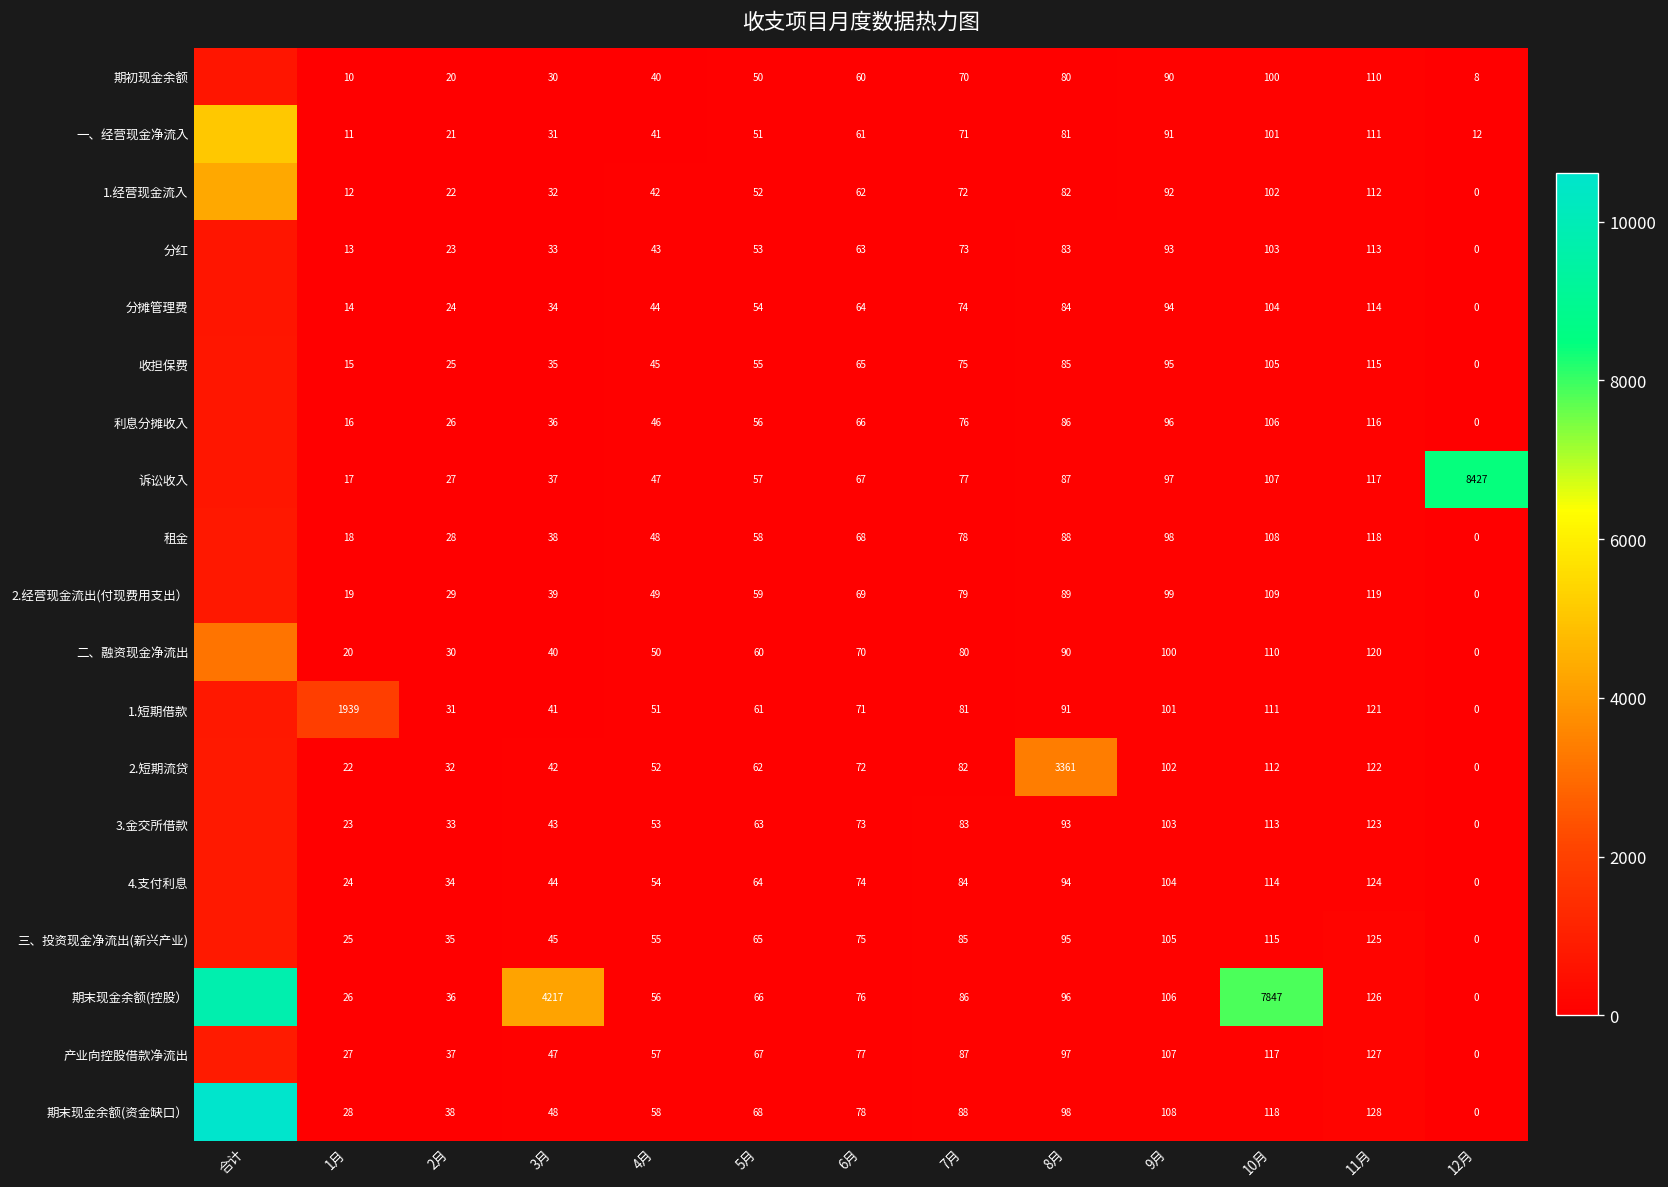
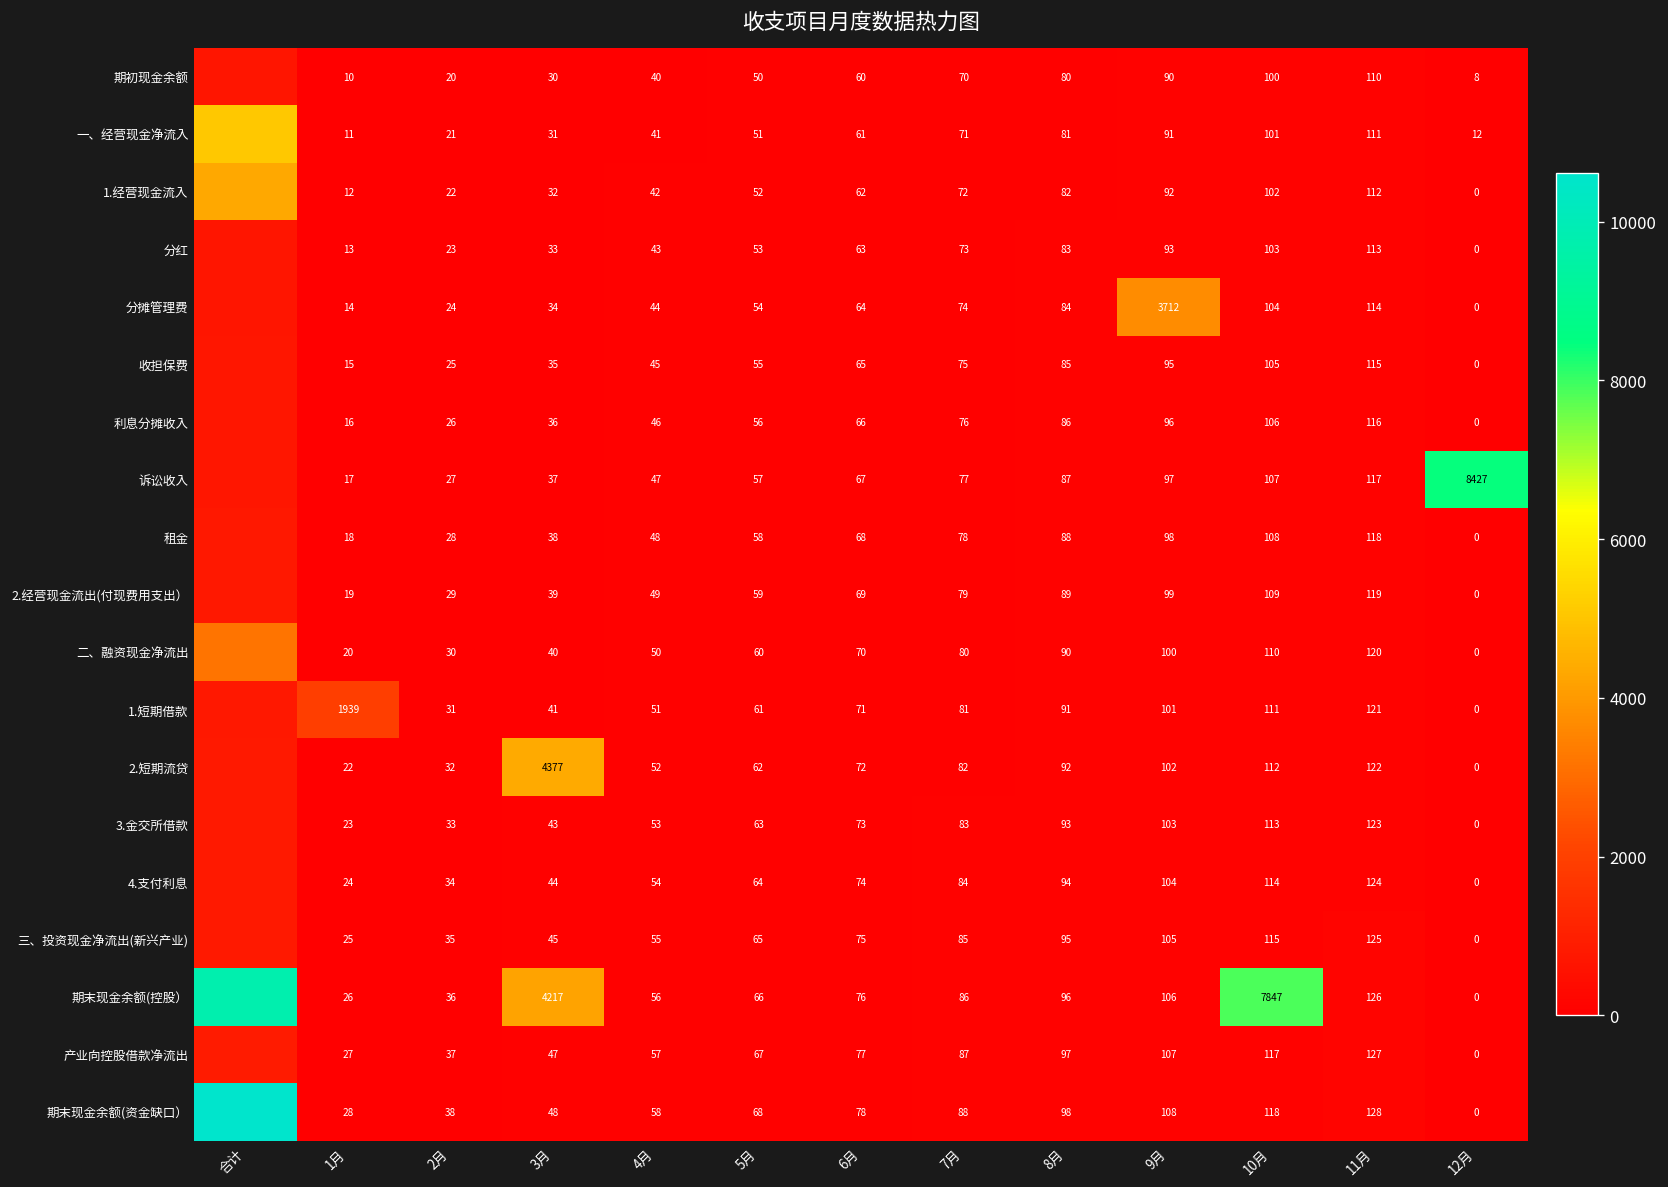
分摊管理费, 9月: 94 -> 3712
2.短期流贷, 3月: 42 -> 4377
2.短期流贷, 8月: 3361 -> 92
